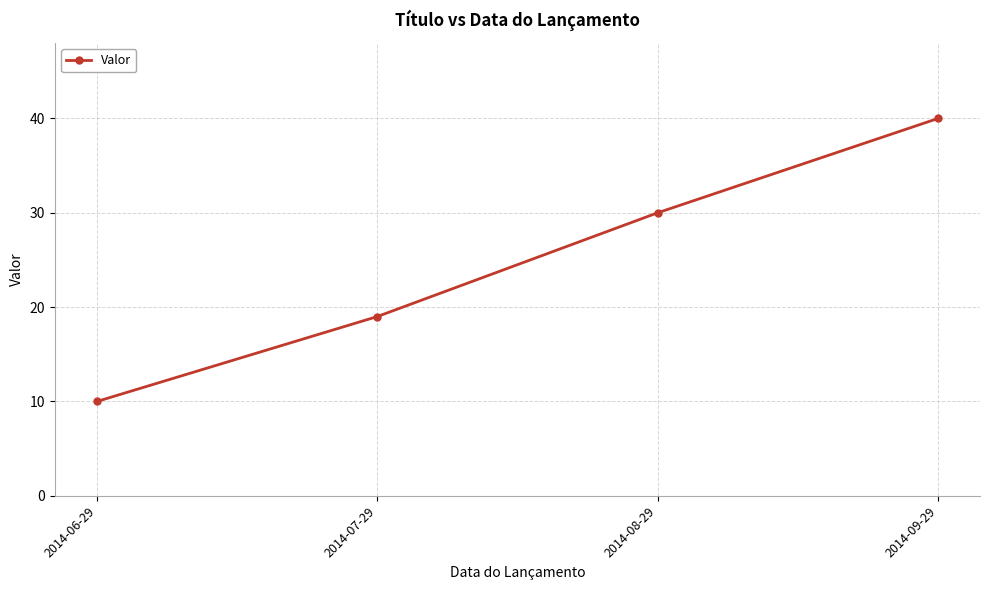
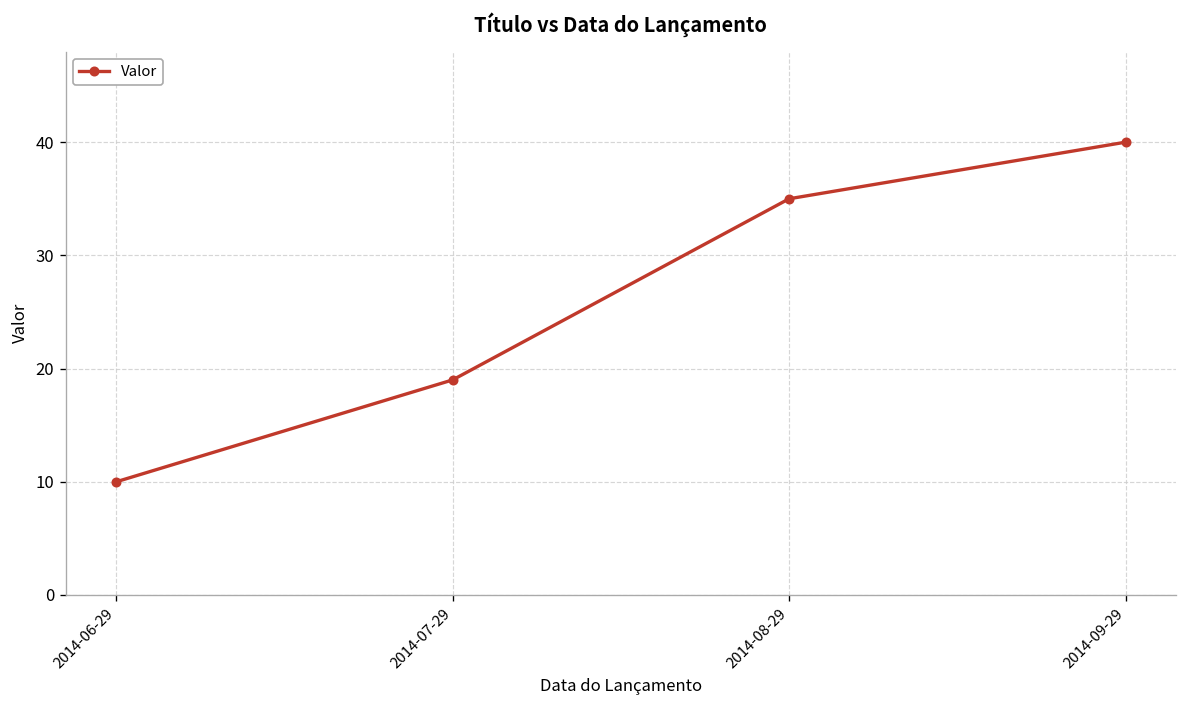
2014-08-29: 30 -> 35
